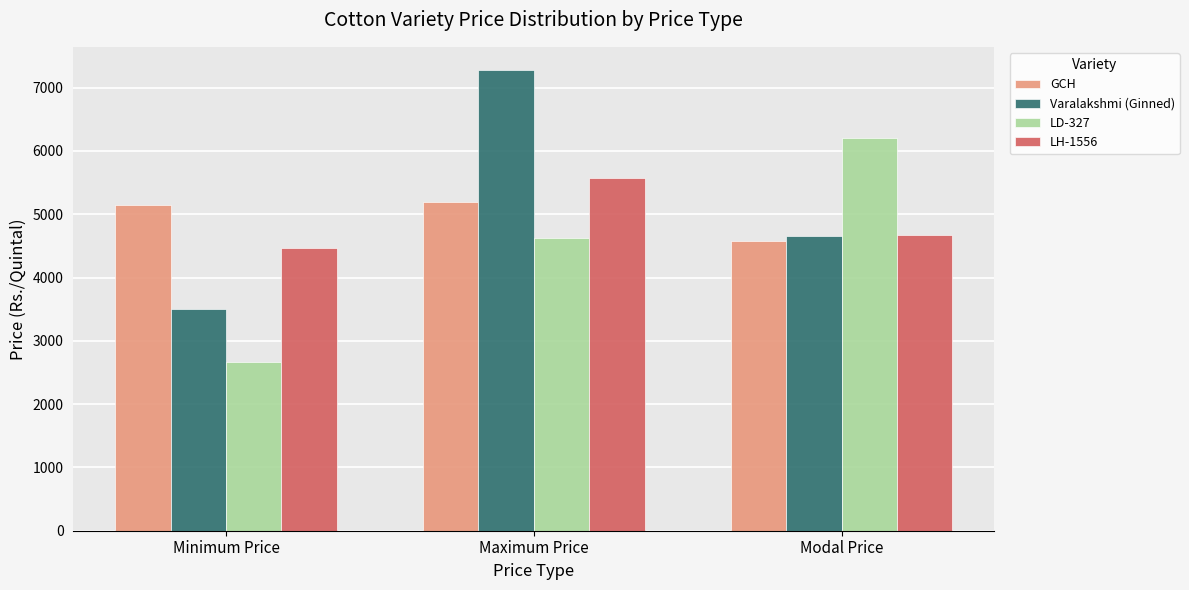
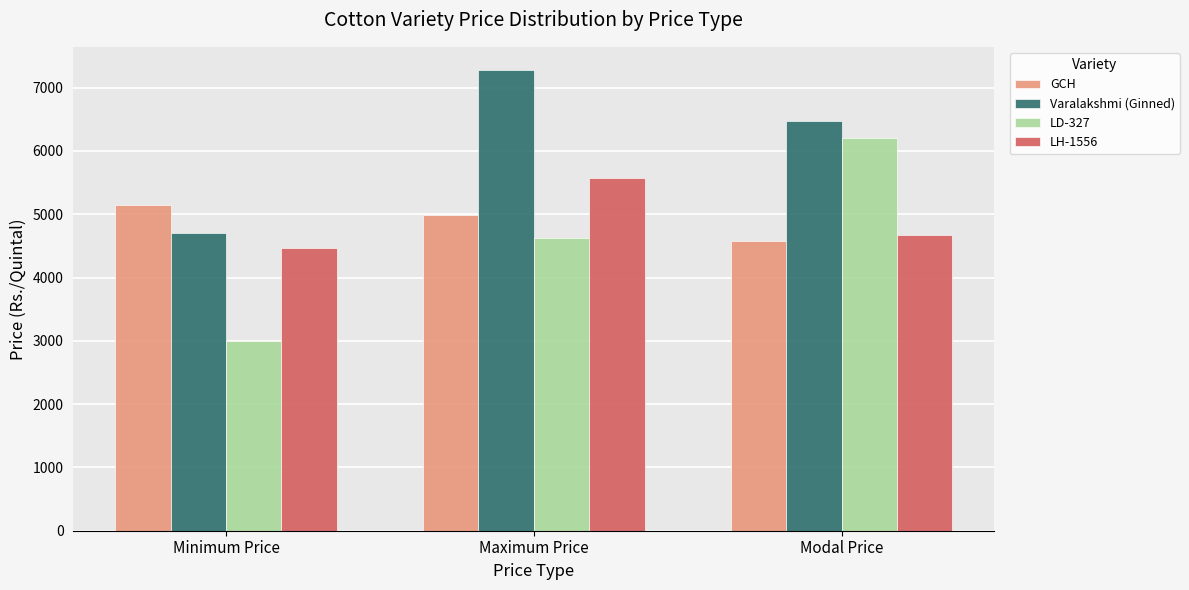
Varalakshmi (Ginned), Minimum Price: 3500 -> 4700
LD-327, Minimum Price: 2700 -> 3000
GCH, Maximum Price: 5200 -> 5000
Varalakshmi (Ginned), Modal Price: 4700 -> 6500
